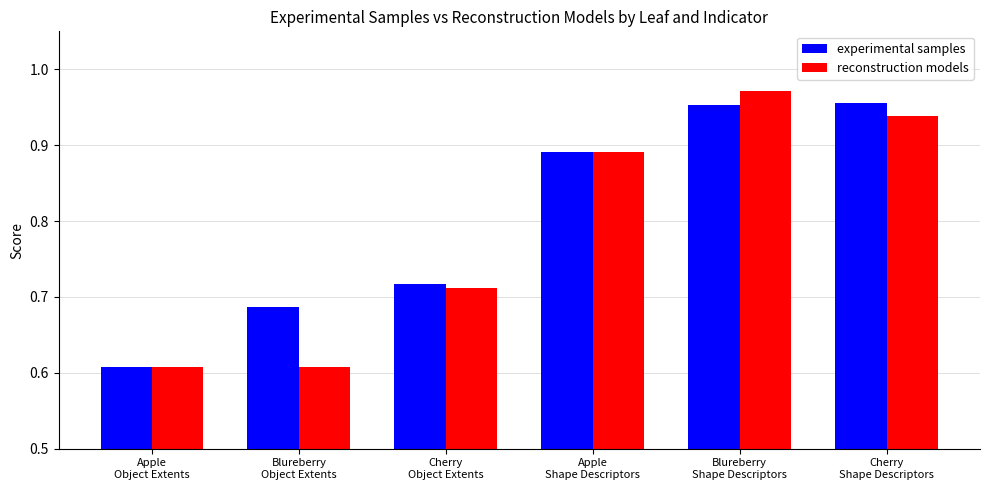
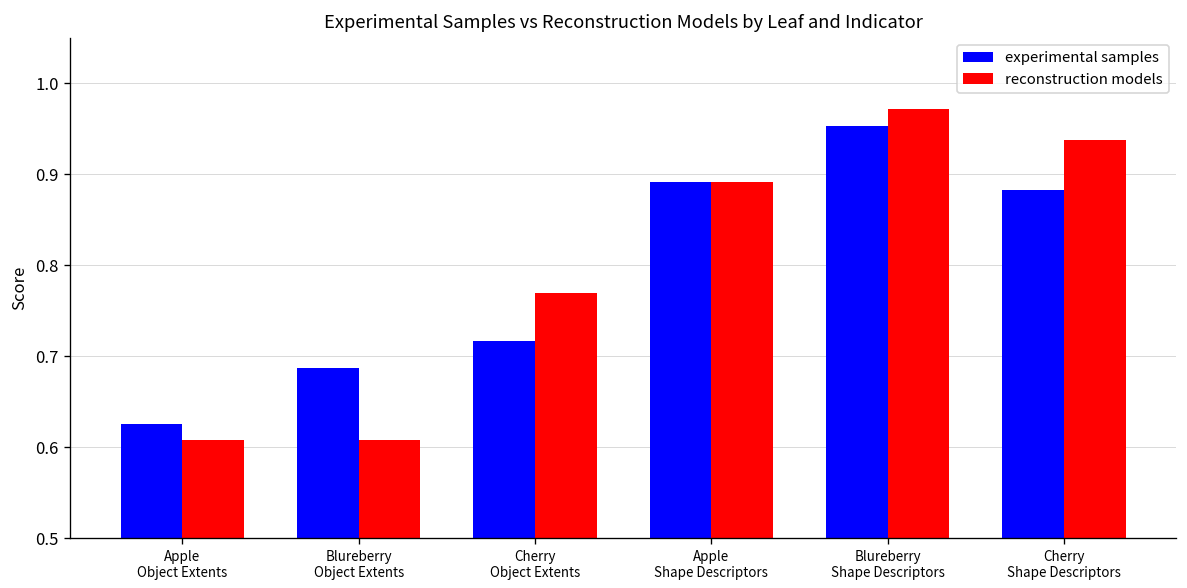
experimental samples, Apple Object Extents: 0.61 -> 0.63
reconstruction models, Cherry Object Extents: 0.71 -> 0.77
experimental samples, Cherry Shape Descriptors: 0.96 -> 0.88
